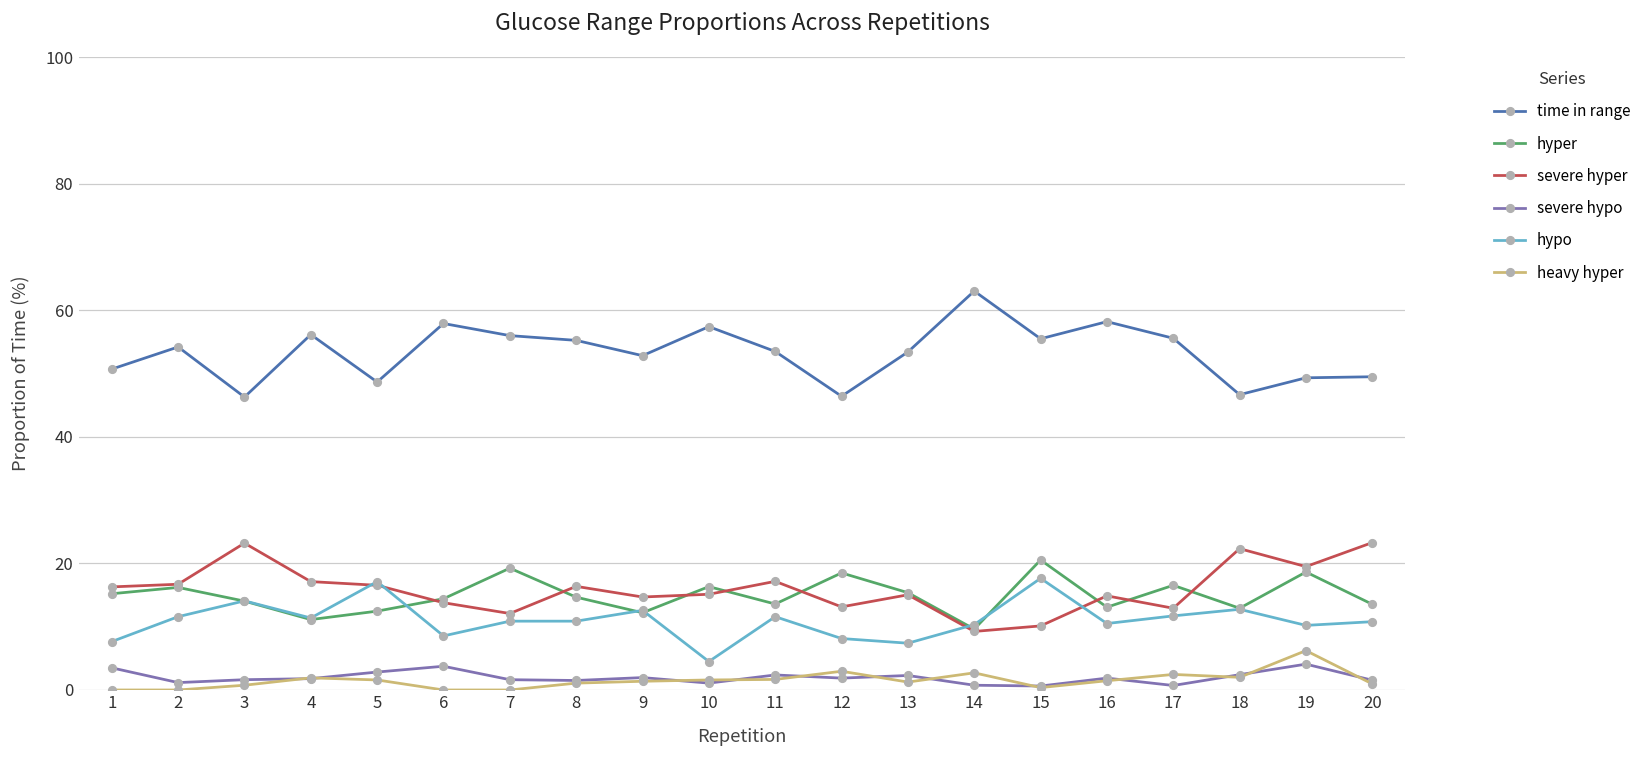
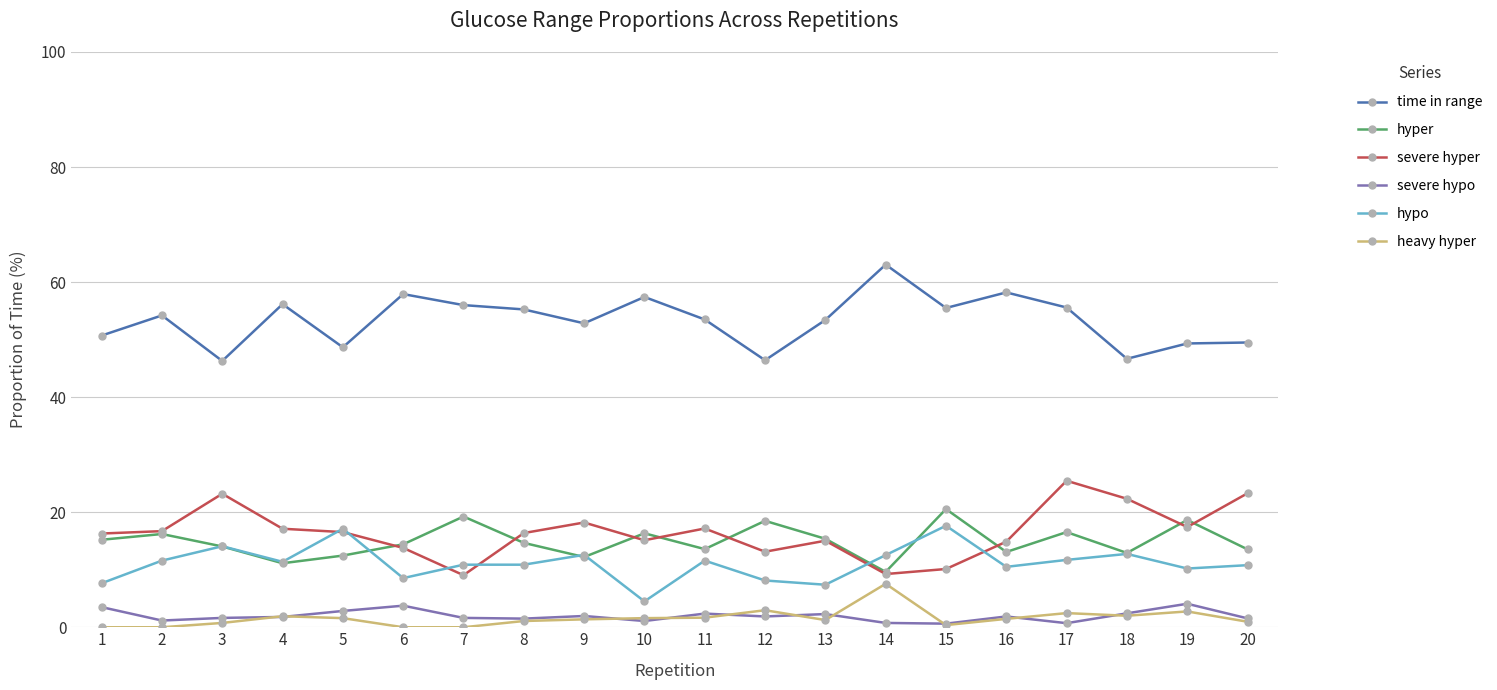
severe hyper, 7: 12 -> 9
severe hyper, 9: 15 -> 18
hypo, 14: 10 -> 13
heavy hyper, 14: 3 -> 8
severe hyper, 17: 13 -> 25
severe hyper, 19: 19 -> 17
heavy hyper, 19: 6 -> 3
